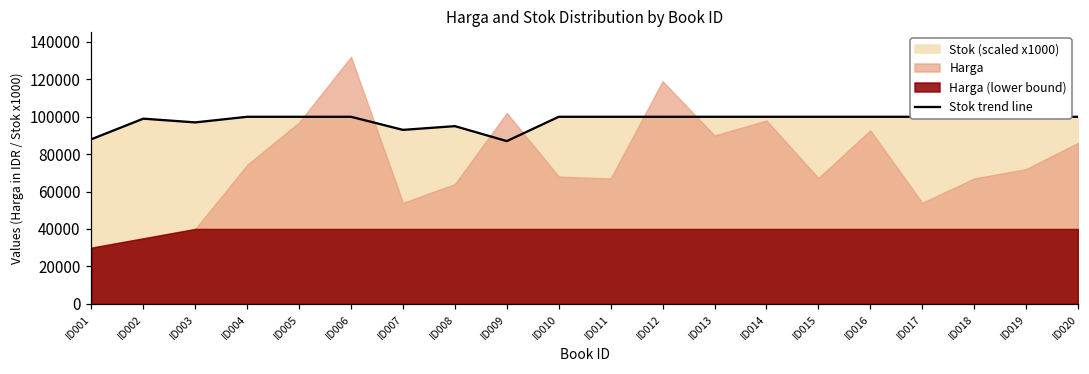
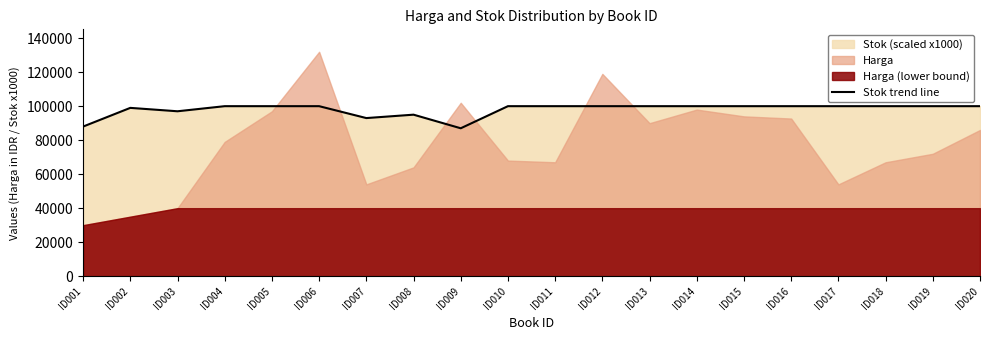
Harga, ID004: 74000 -> 79000
Harga, ID015: 67000 -> 94000
